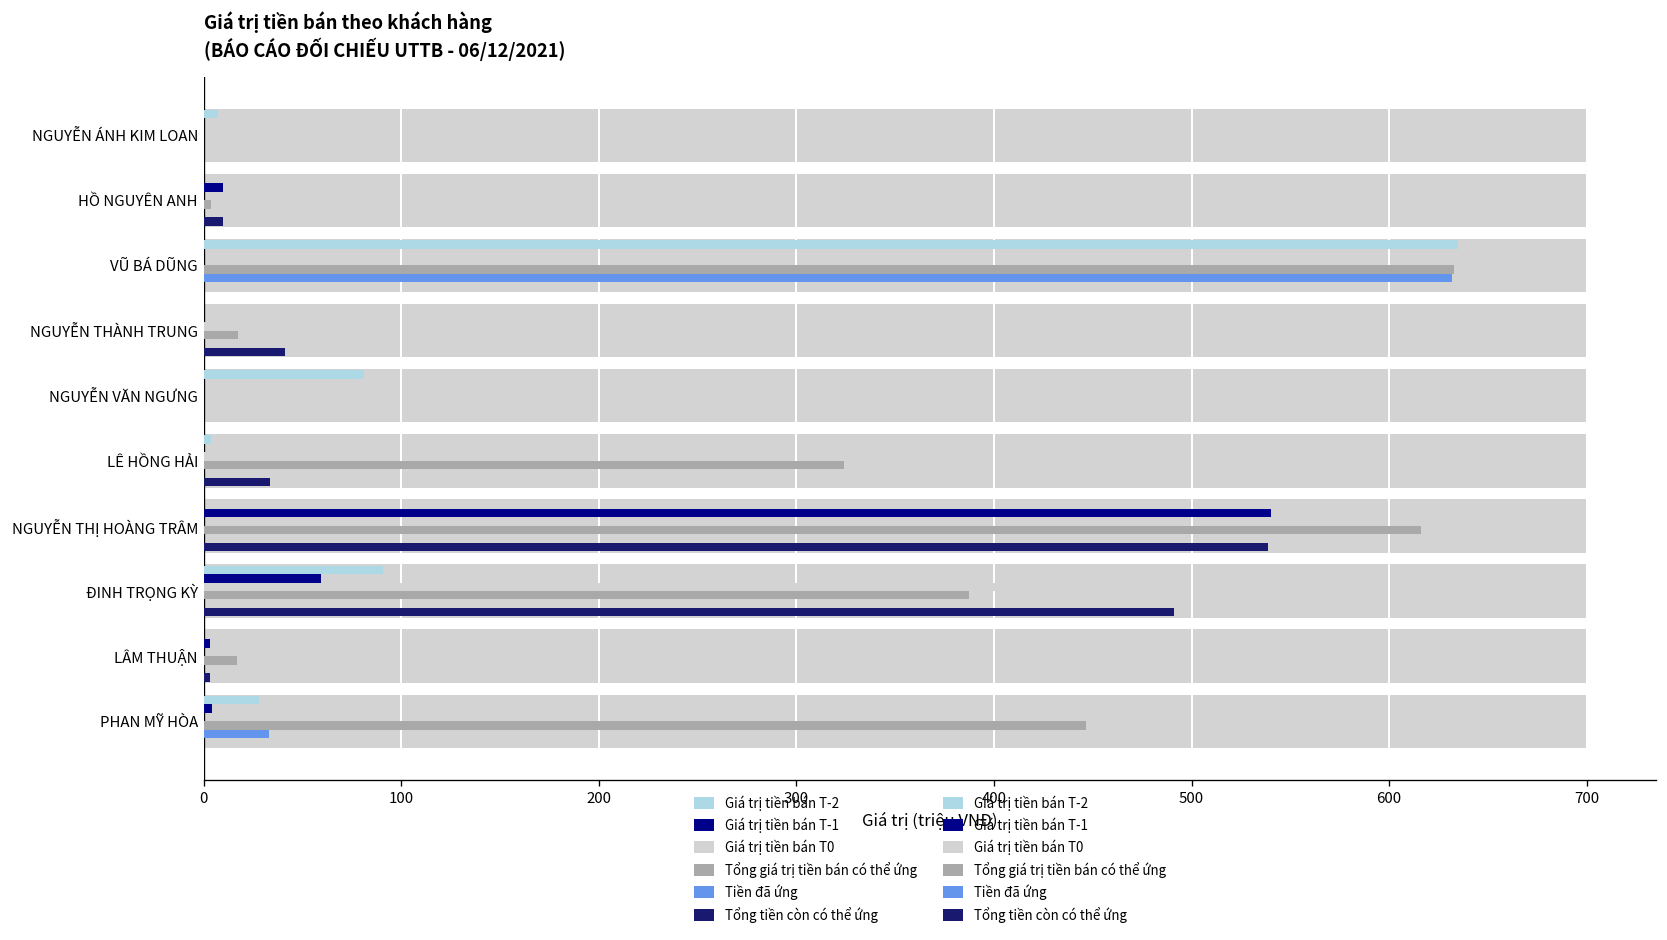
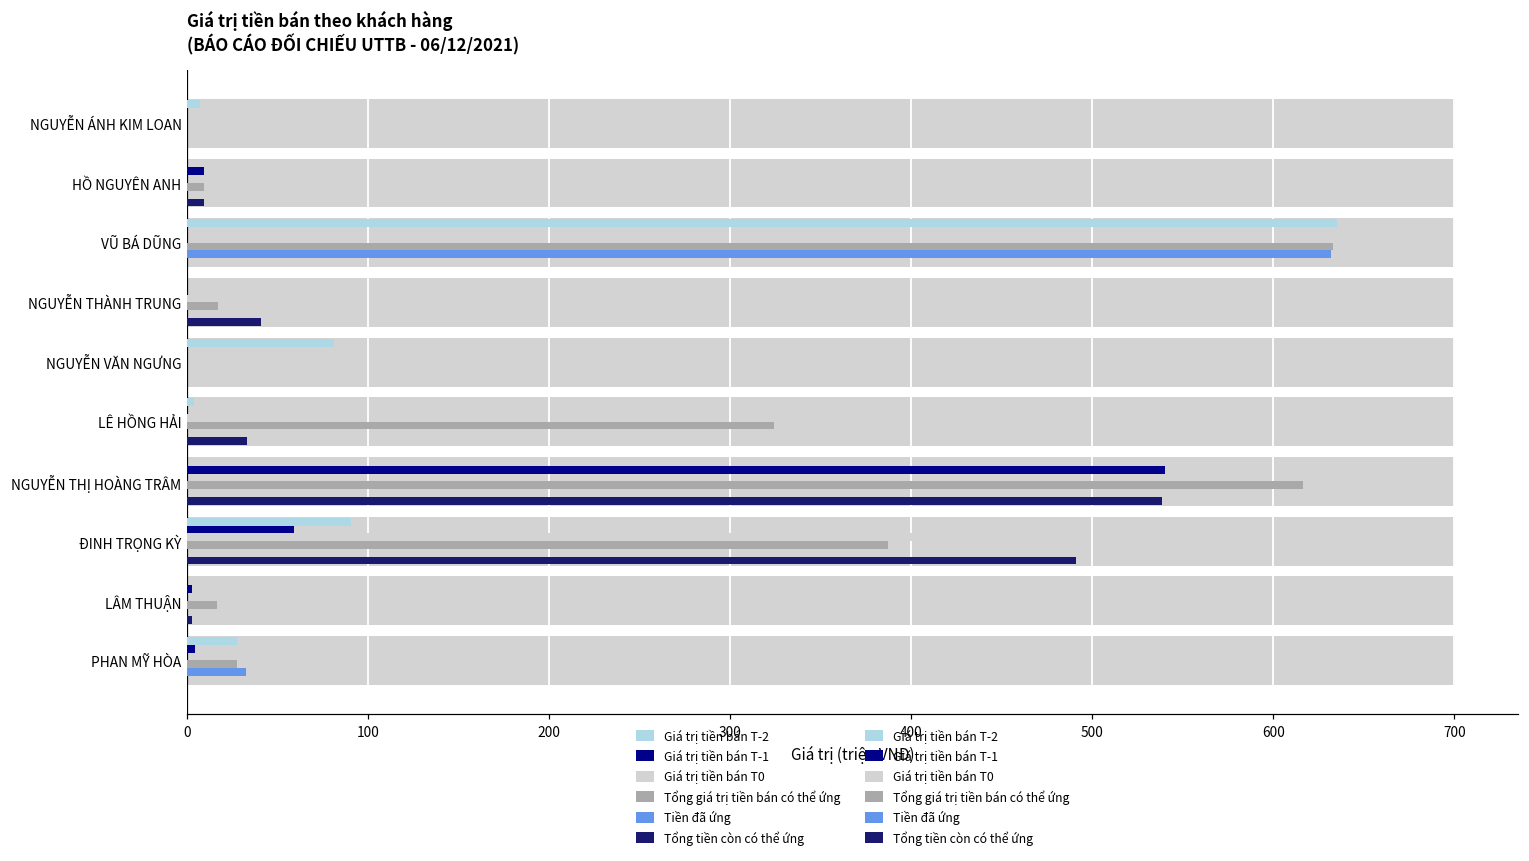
Tổng giá trị tiền bán có thể ứng, HỒ NGUYÊN ANH: 4 -> 9
Tổng giá trị tiền bán có thể ứng, PHAN MỸ HÒA: 447 -> 28
